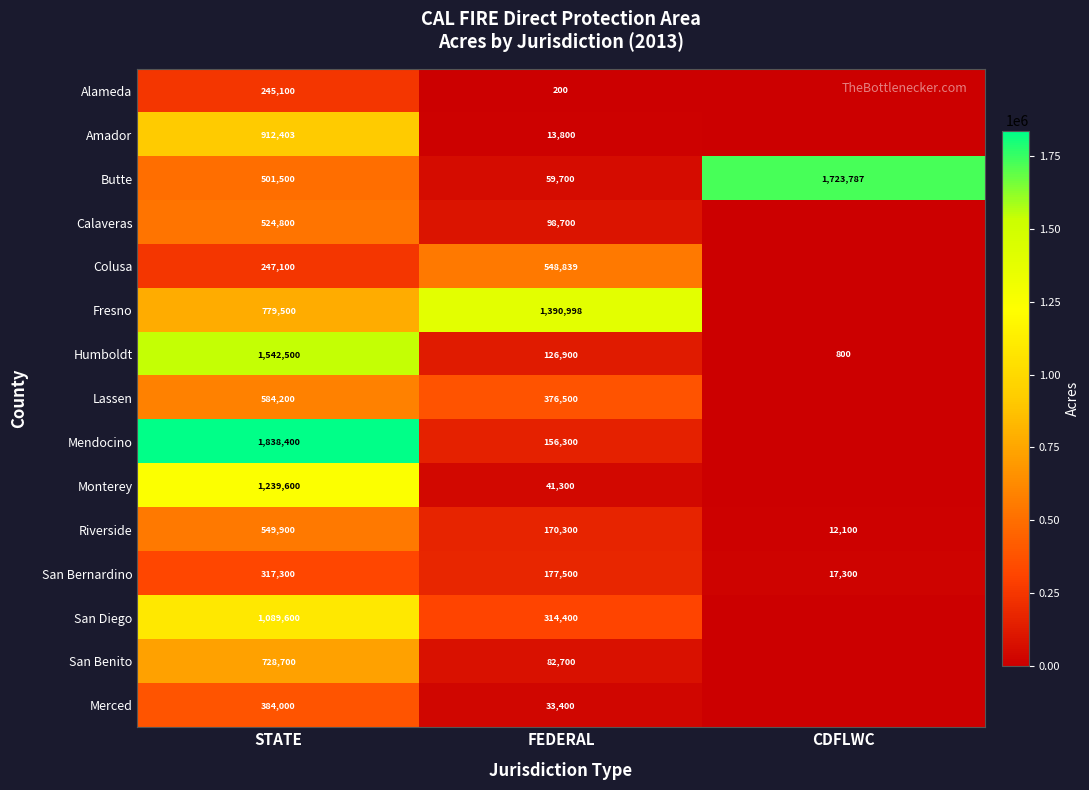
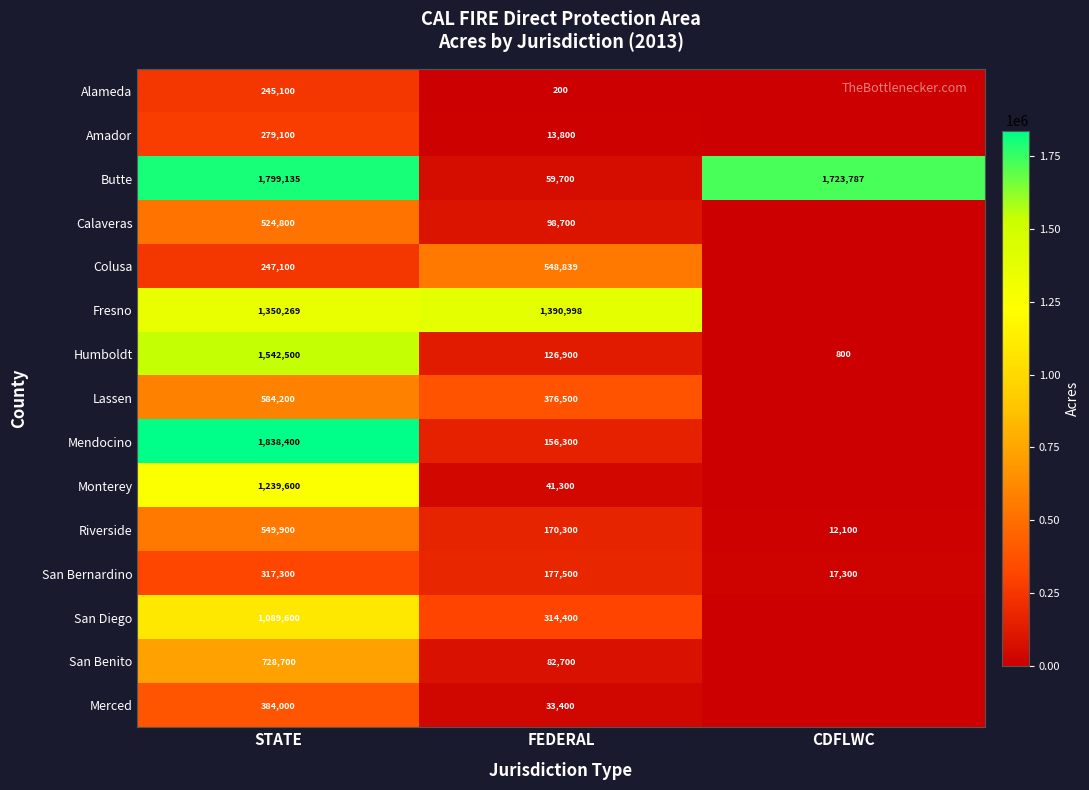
Amador, STATE: 912,403 -> 279,100
Butte, STATE: 501,500 -> 1,799,135
Fresno, STATE: 779,500 -> 1,350,269
